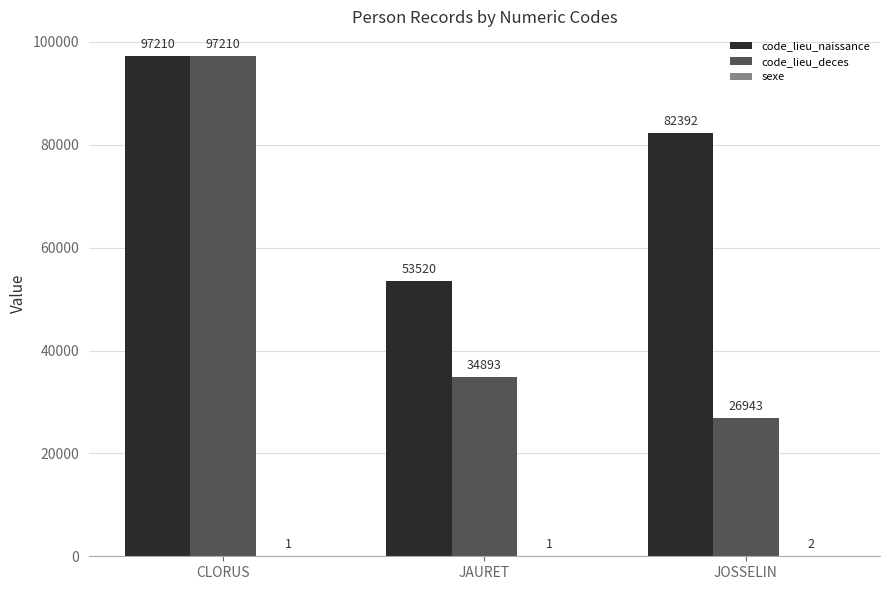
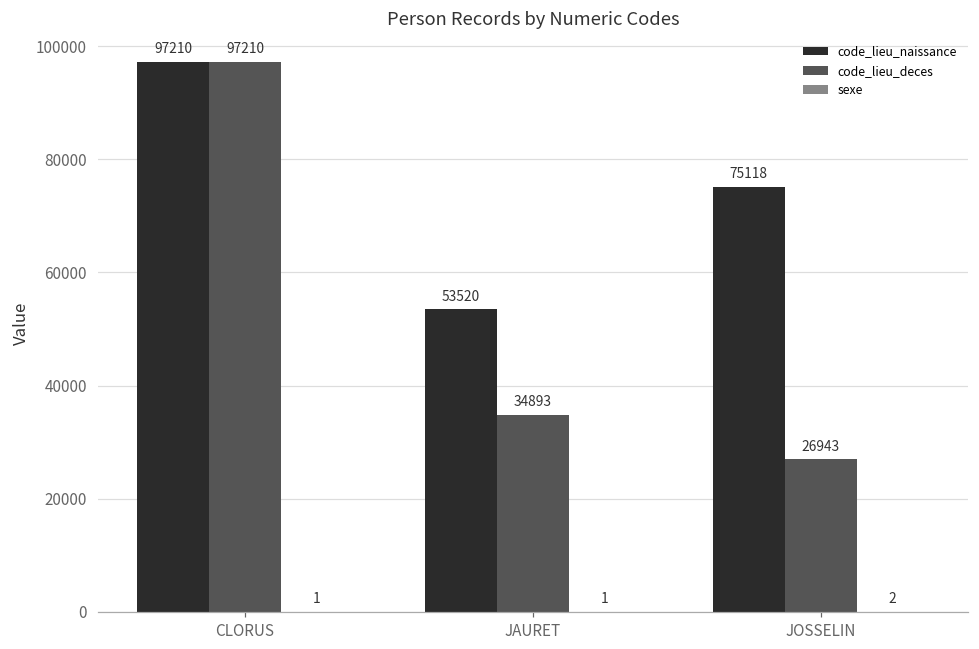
code_lieu_naissance, JOSSELIN: 82392 -> 75118
